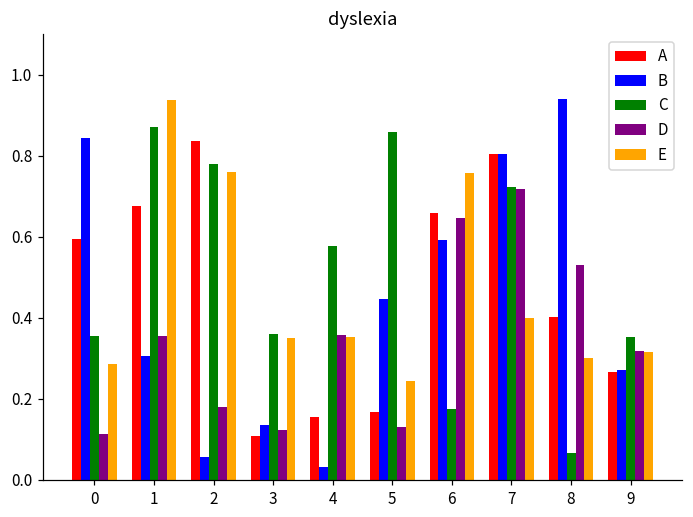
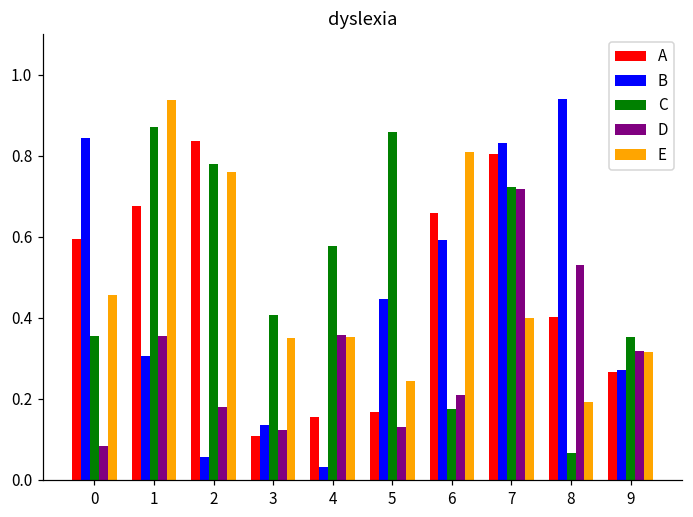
D, 0: 0.11 -> 0.08
E, 0: 0.29 -> 0.46
C, 3: 0.36 -> 0.41
D, 6: 0.65 -> 0.21
E, 6: 0.76 -> 0.81
B, 7: 0.81 -> 0.83
E, 8: 0.30 -> 0.19
